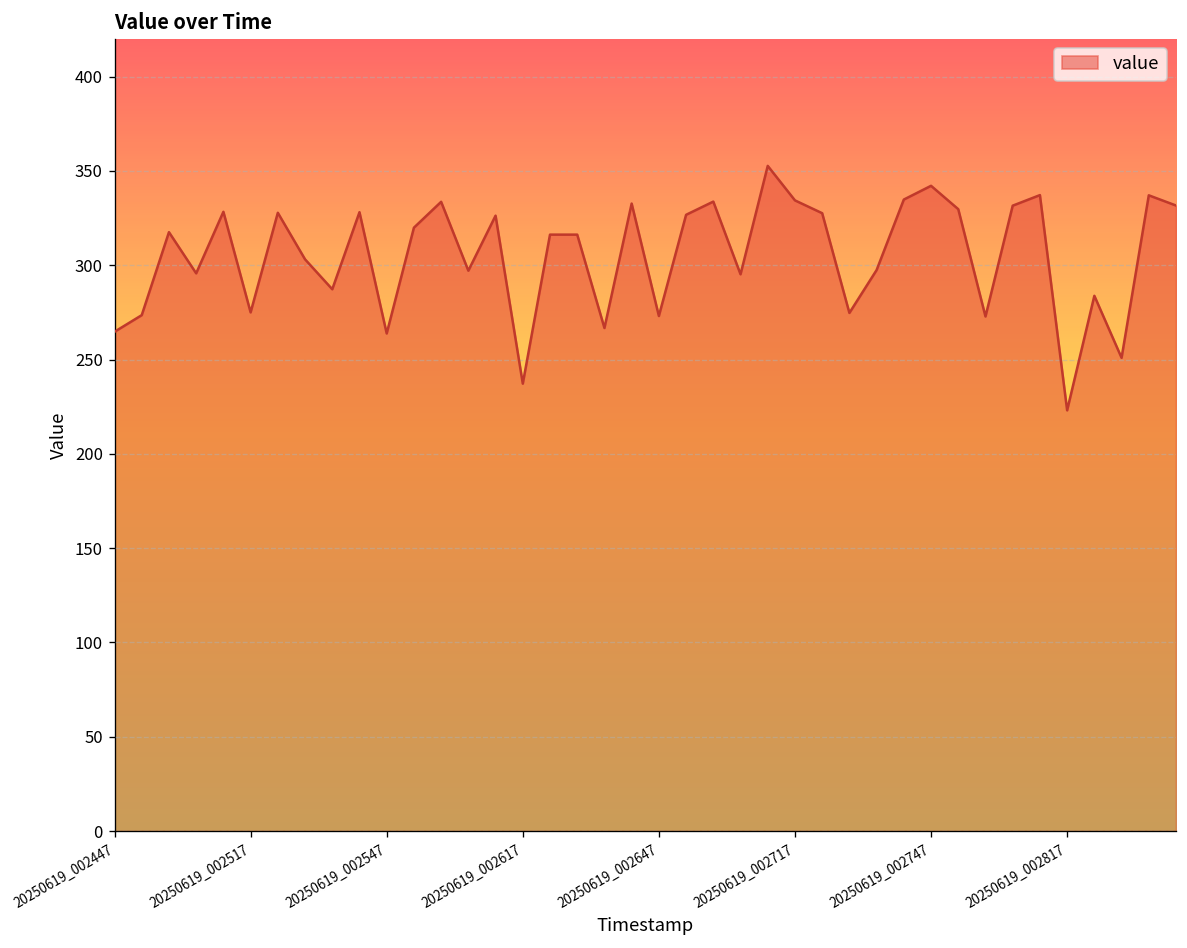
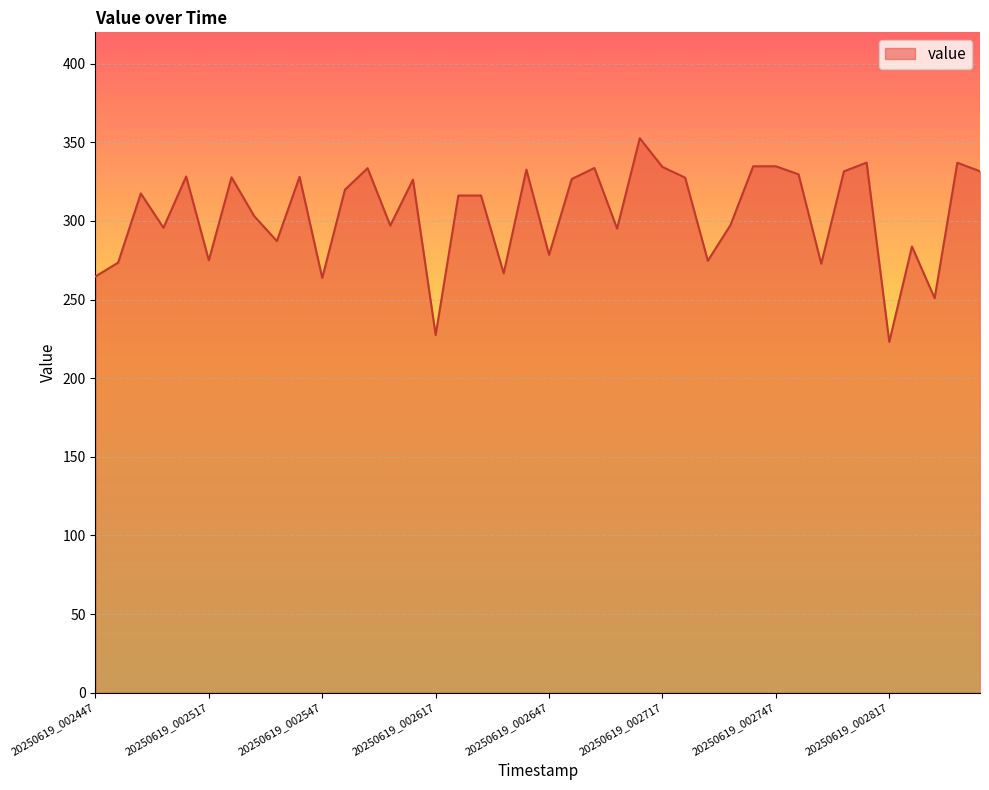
20250619_002617: 237 -> 227
20250619_002647: 273 -> 278
20250619_002747: 342 -> 335
